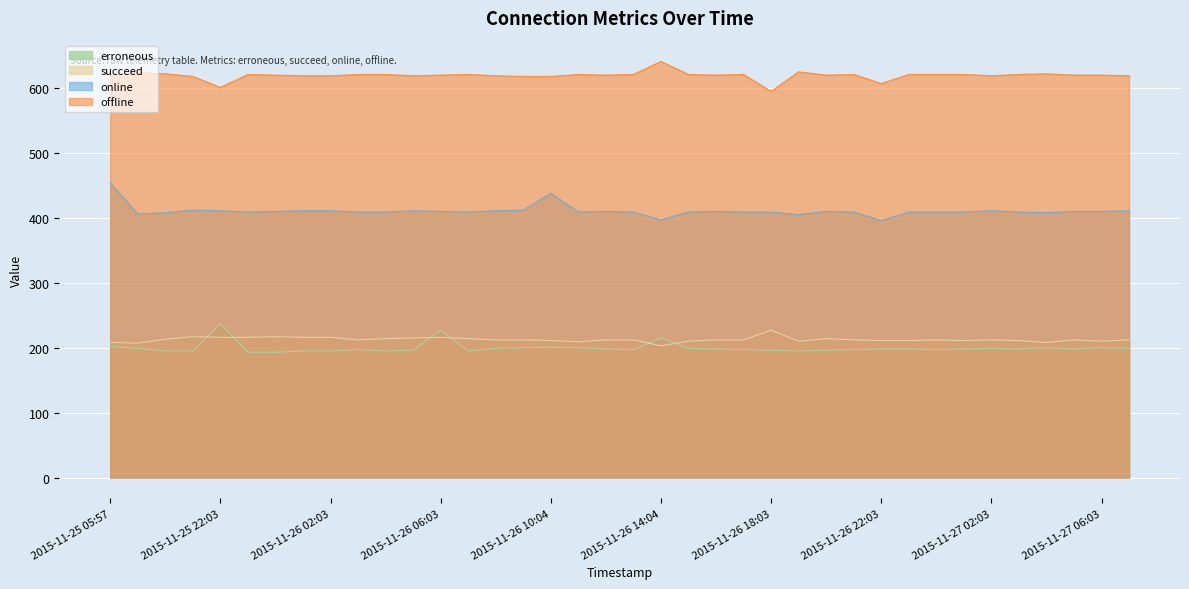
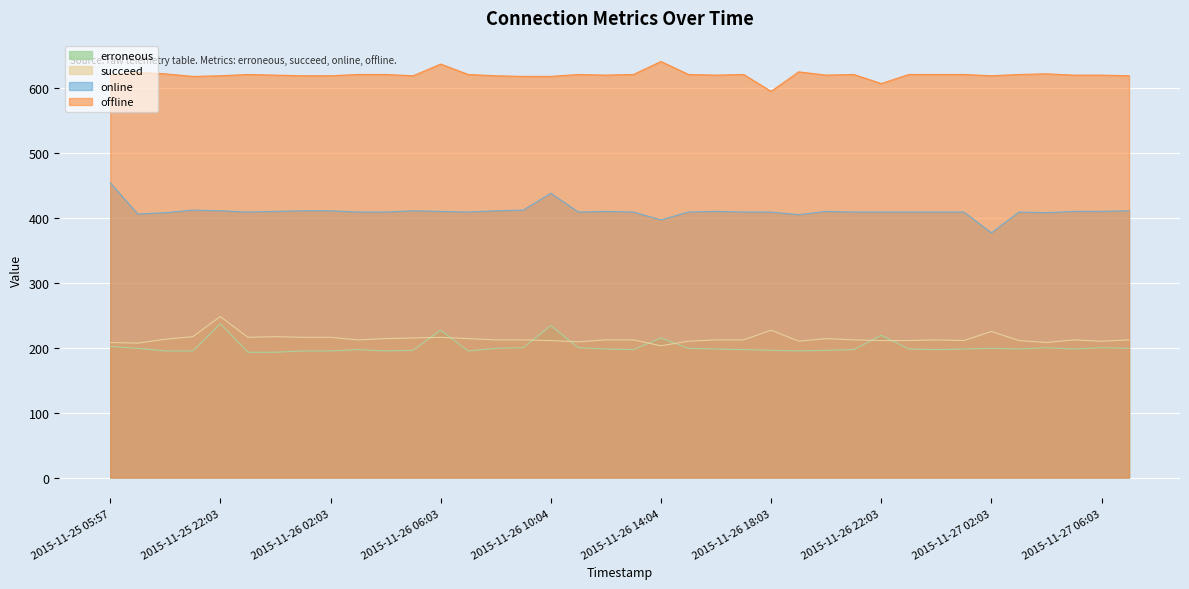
succeed, 2015-11-25 22:03: 220 -> 250
offline, 2015-11-25 22:03: 600 -> 620
offline, 2015-11-26 06:03: 620 -> 640
erroneous, 2015-11-26 10:04: 200 -> 230
erroneous, 2015-11-26 22:03: 200 -> 220
online, 2015-11-26 22:03: 400 -> 410
succeed, 2015-11-27 02:03: 210 -> 230
online, 2015-11-27 02:03: 410 -> 380
